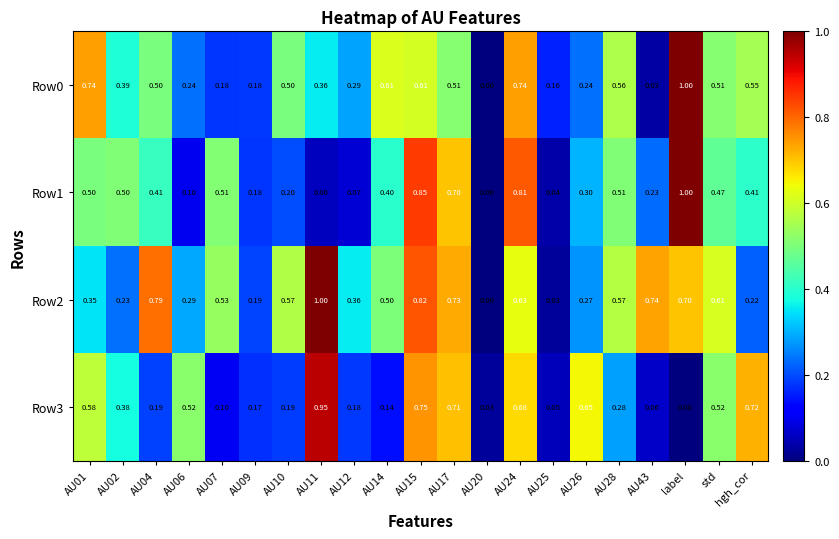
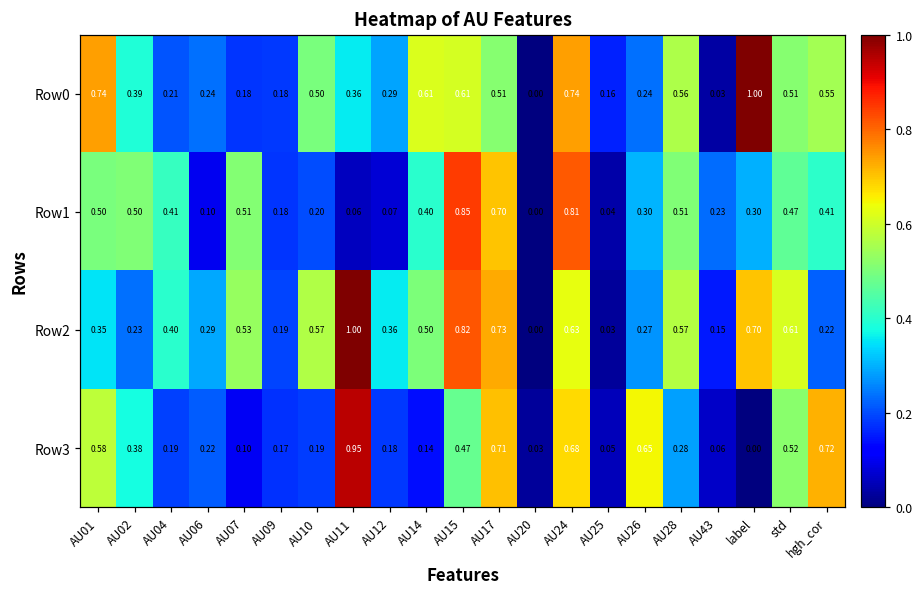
Row0, AU04: 0.50 -> 0.21
Row1, label: 1.00 -> 0.30
Row2, AU04: 0.79 -> 0.40
Row2, AU43: 0.74 -> 0.15
Row3, AU06: 0.52 -> 0.22
Row3, AU15: 0.75 -> 0.47
